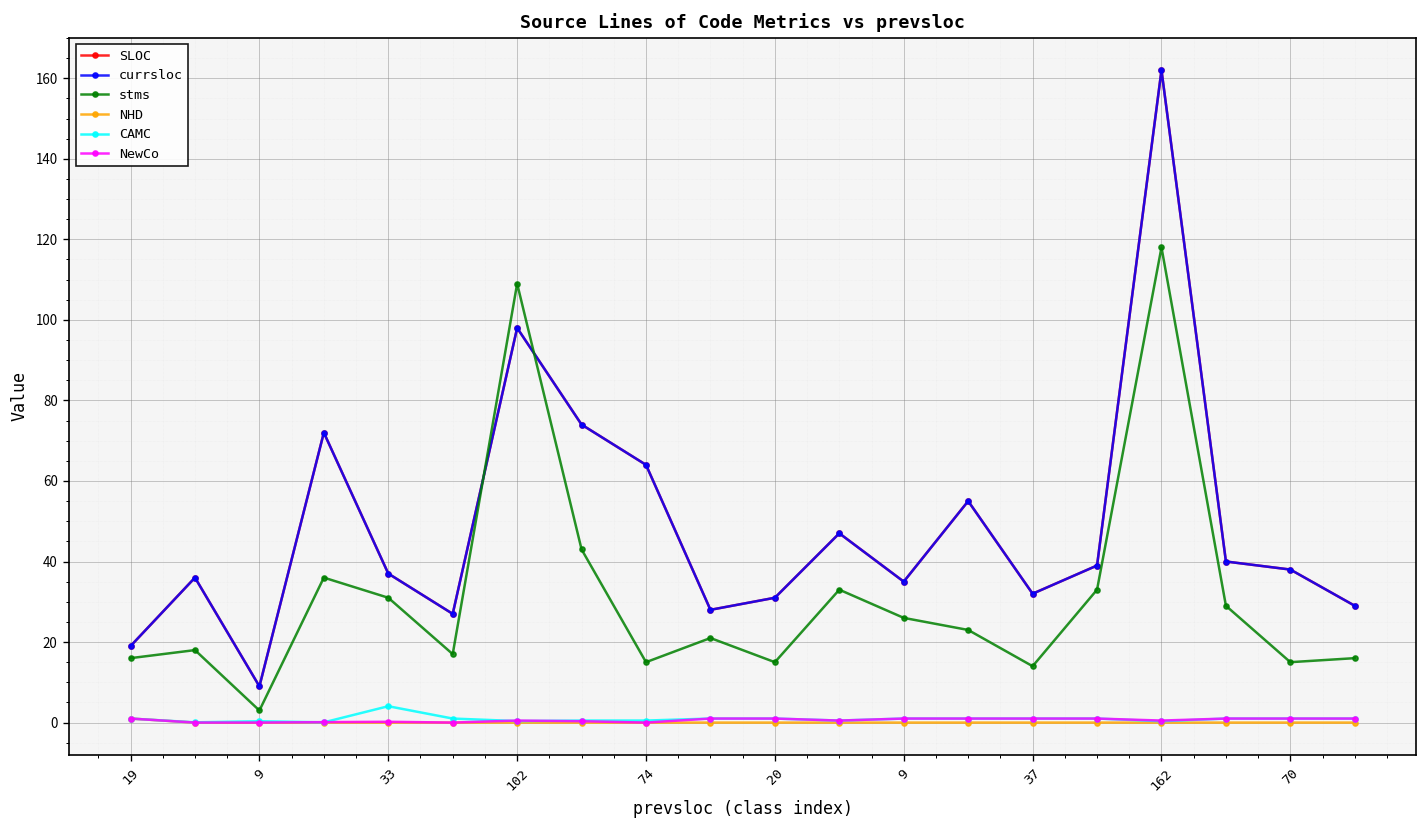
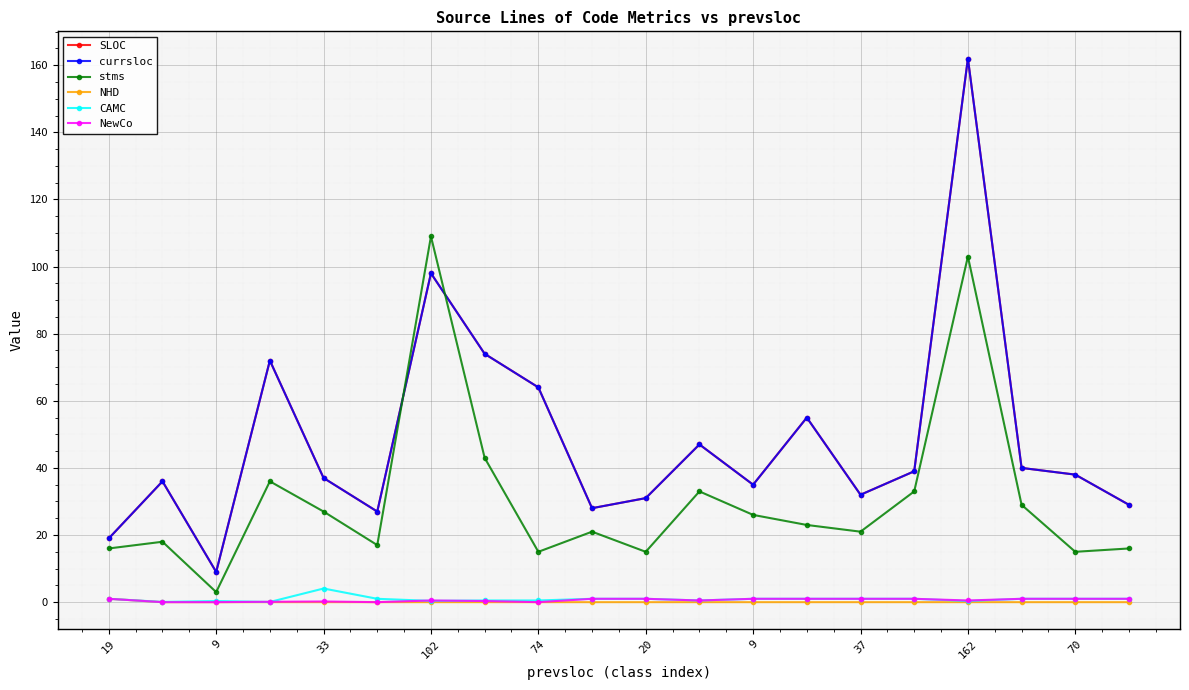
stms, 33: 31 -> 27
stms, 37: 14 -> 21
stms, 162: 118 -> 103
